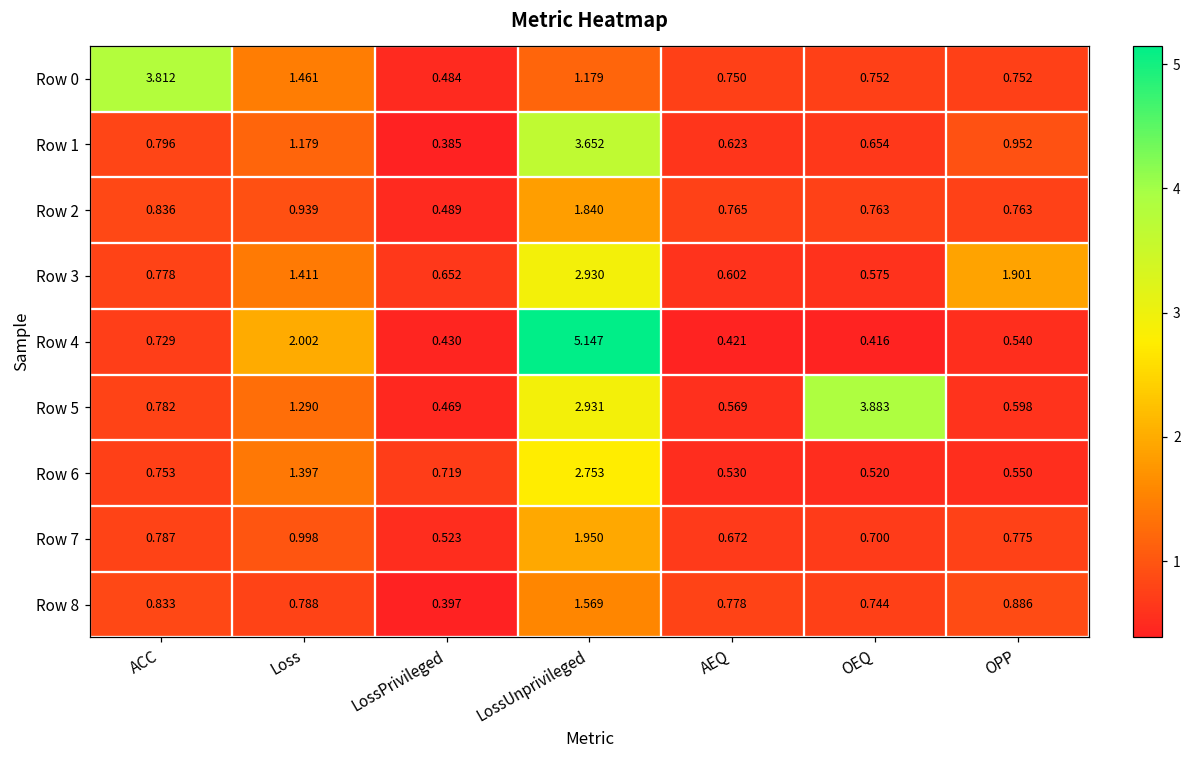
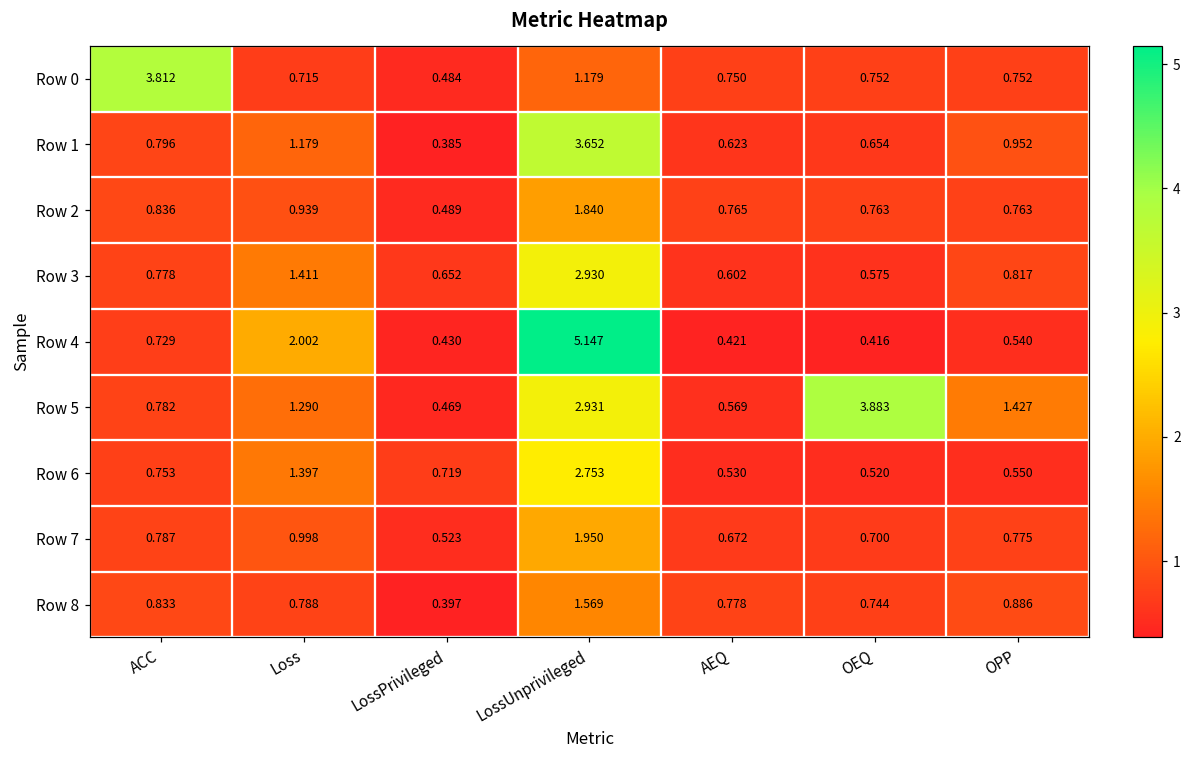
Row 0, Loss: 1.461 -> 0.715
Row 3, OPP: 1.901 -> 0.817
Row 5, OPP: 0.598 -> 1.427
